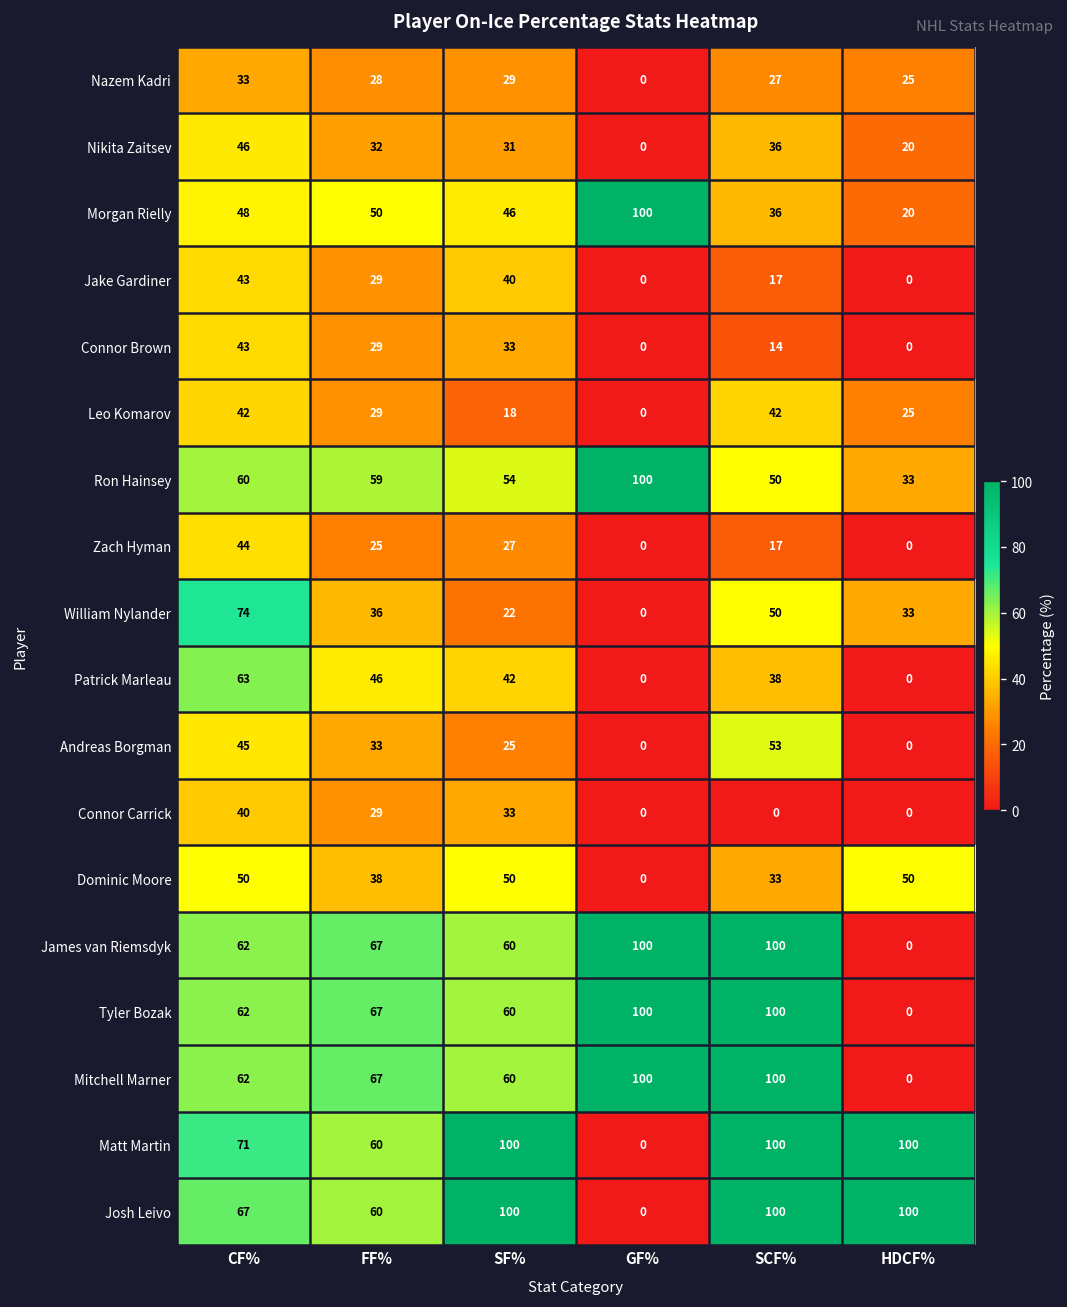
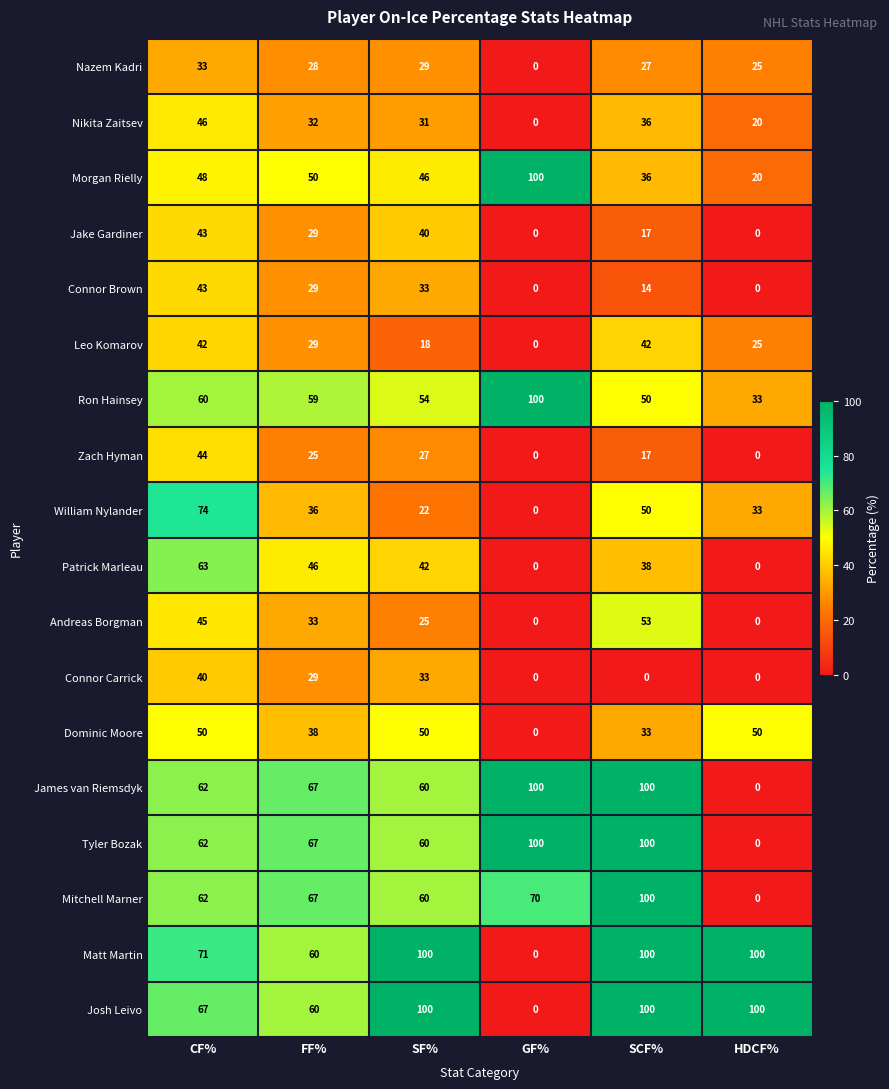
Mitchell Marner, GF%: 100 -> 70
